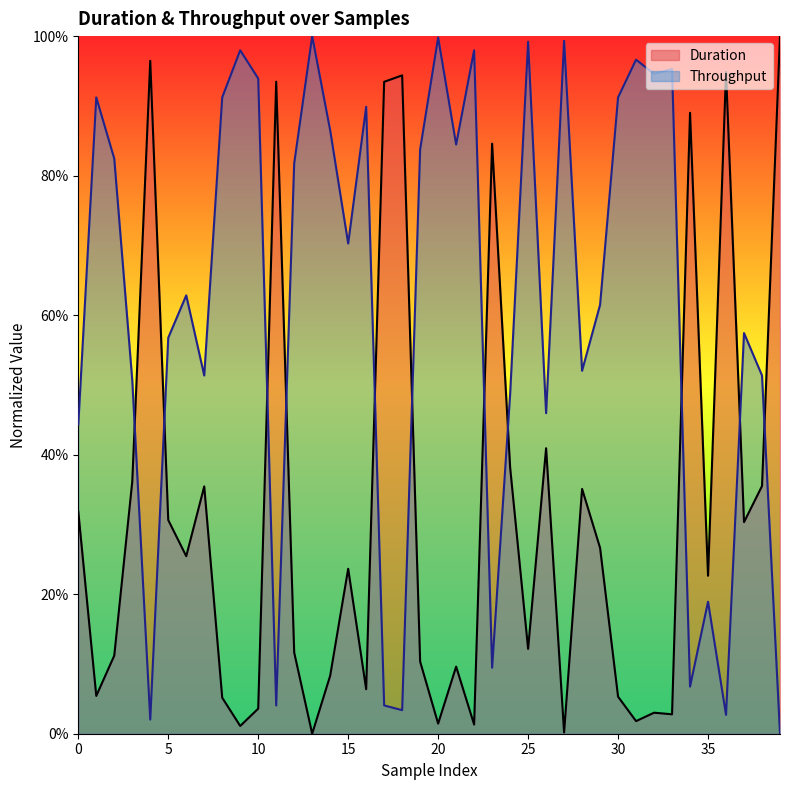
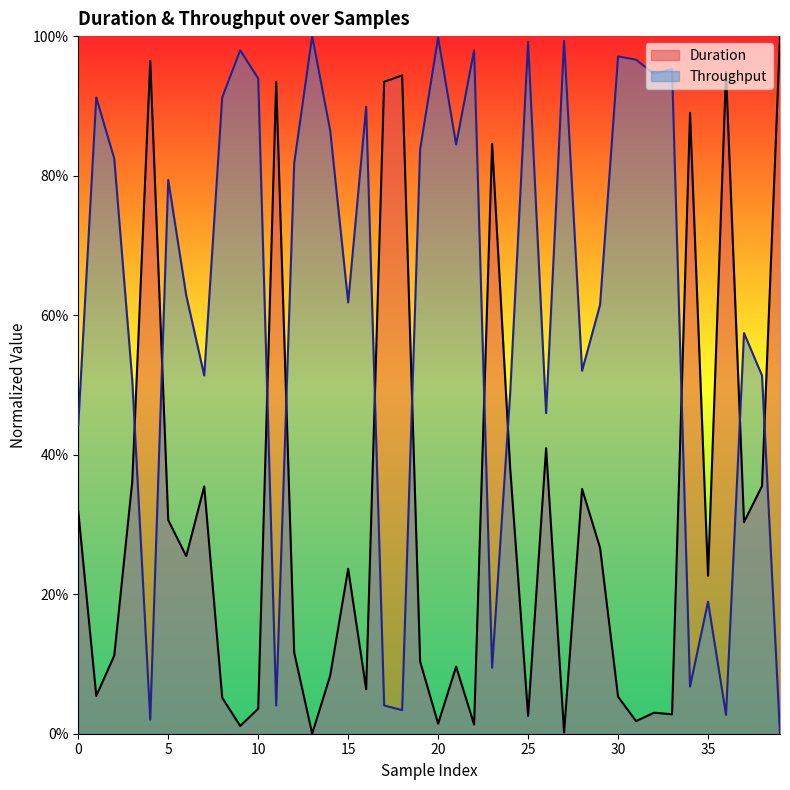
Throughput, 5: 57% -> 79%
Throughput, 15: 70% -> 62%
Duration, 25: 12% -> 3%
Throughput, 30: 91% -> 97%
